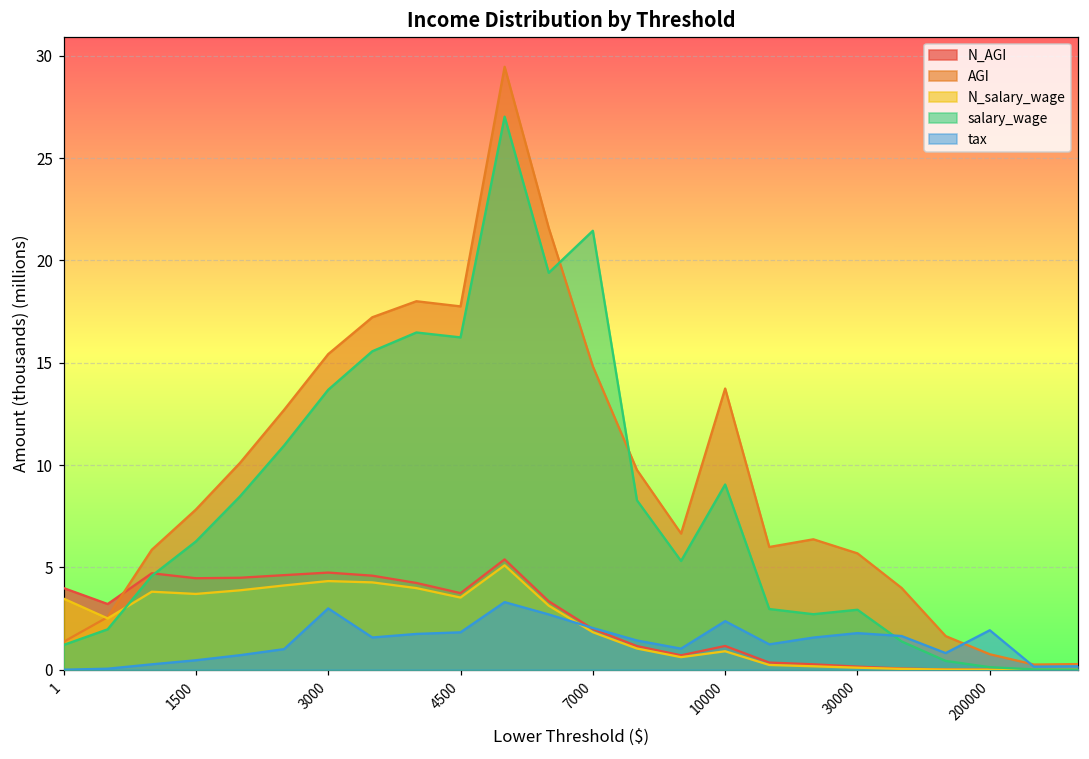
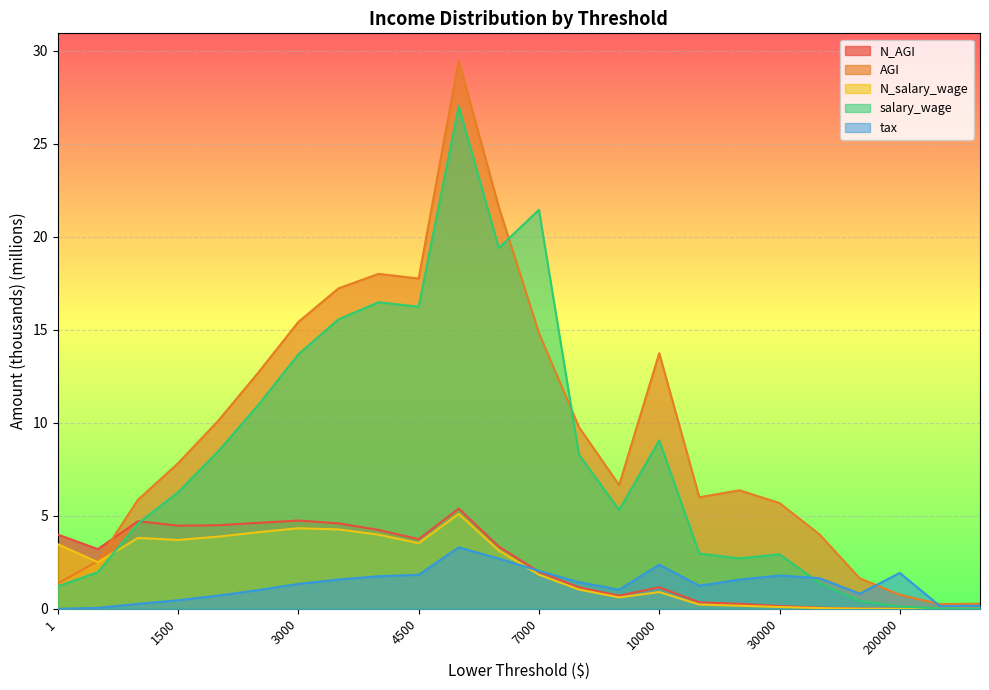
tax, 3000: 3.0 -> 1.3
